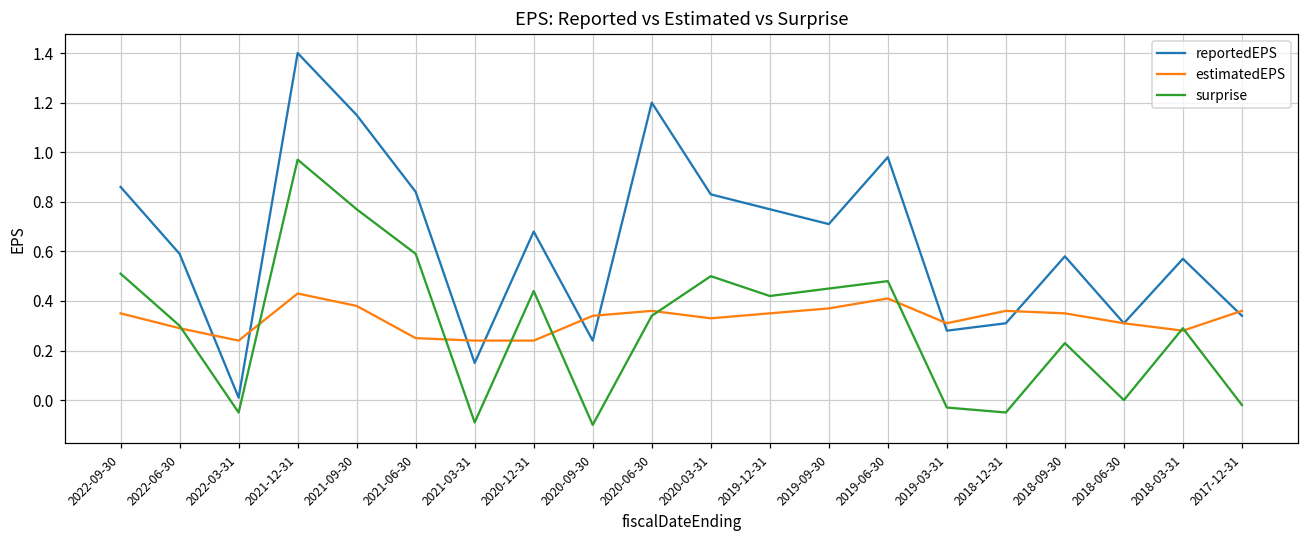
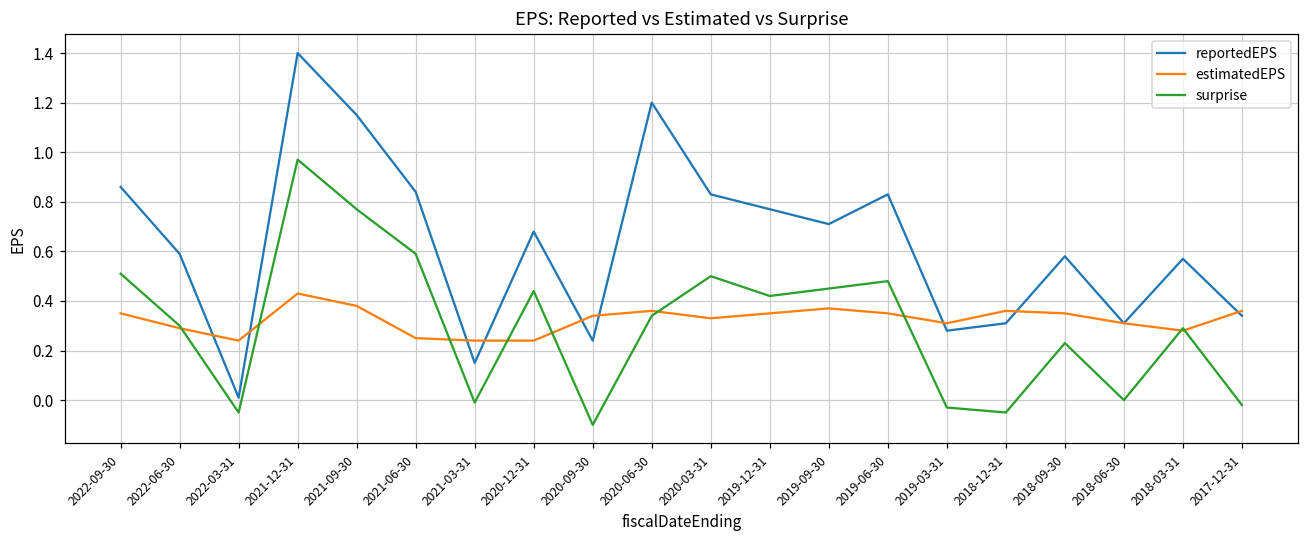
surprise, 2021-03-31: -0.09 -> -0.01
reportedEPS, 2019-06-30: 0.98 -> 0.83
estimatedEPS, 2019-06-30: 0.41 -> 0.35
